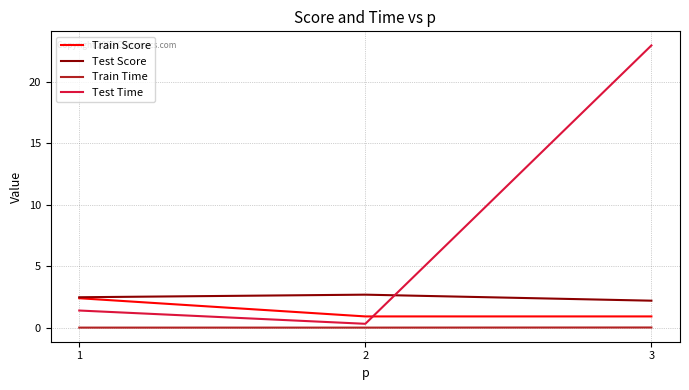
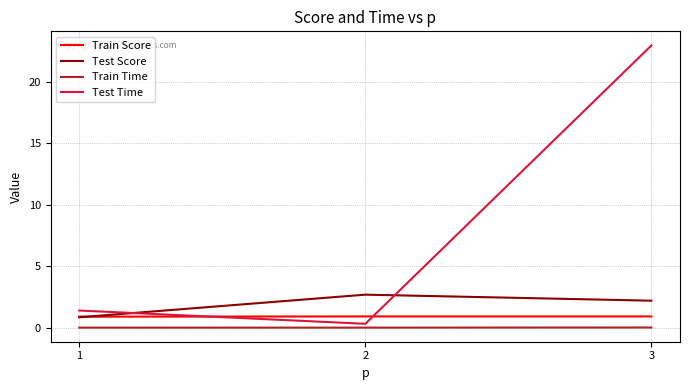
Train Score, 1: 2.4 -> 0.9
Test Score, 1: 2.5 -> 0.9
